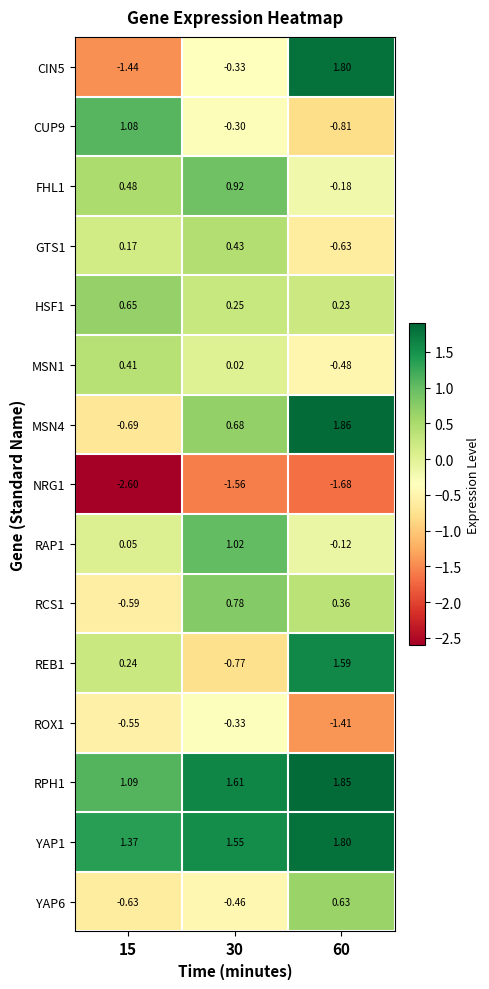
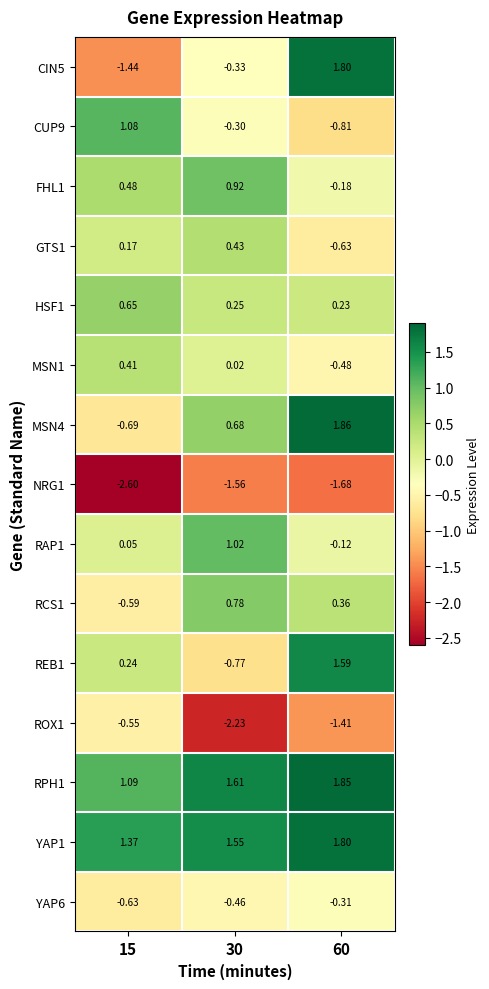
ROX1, 30: -0.33 -> -2.23
YAP6, 60: 0.63 -> -0.31
